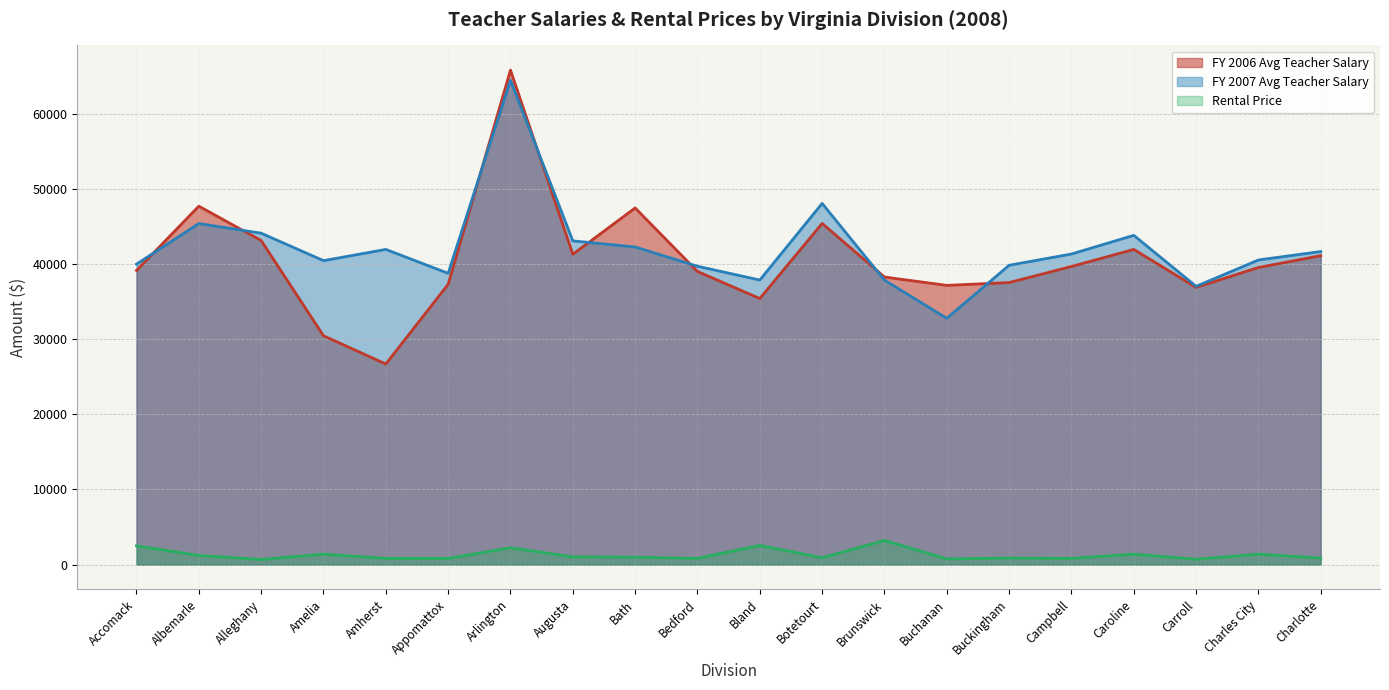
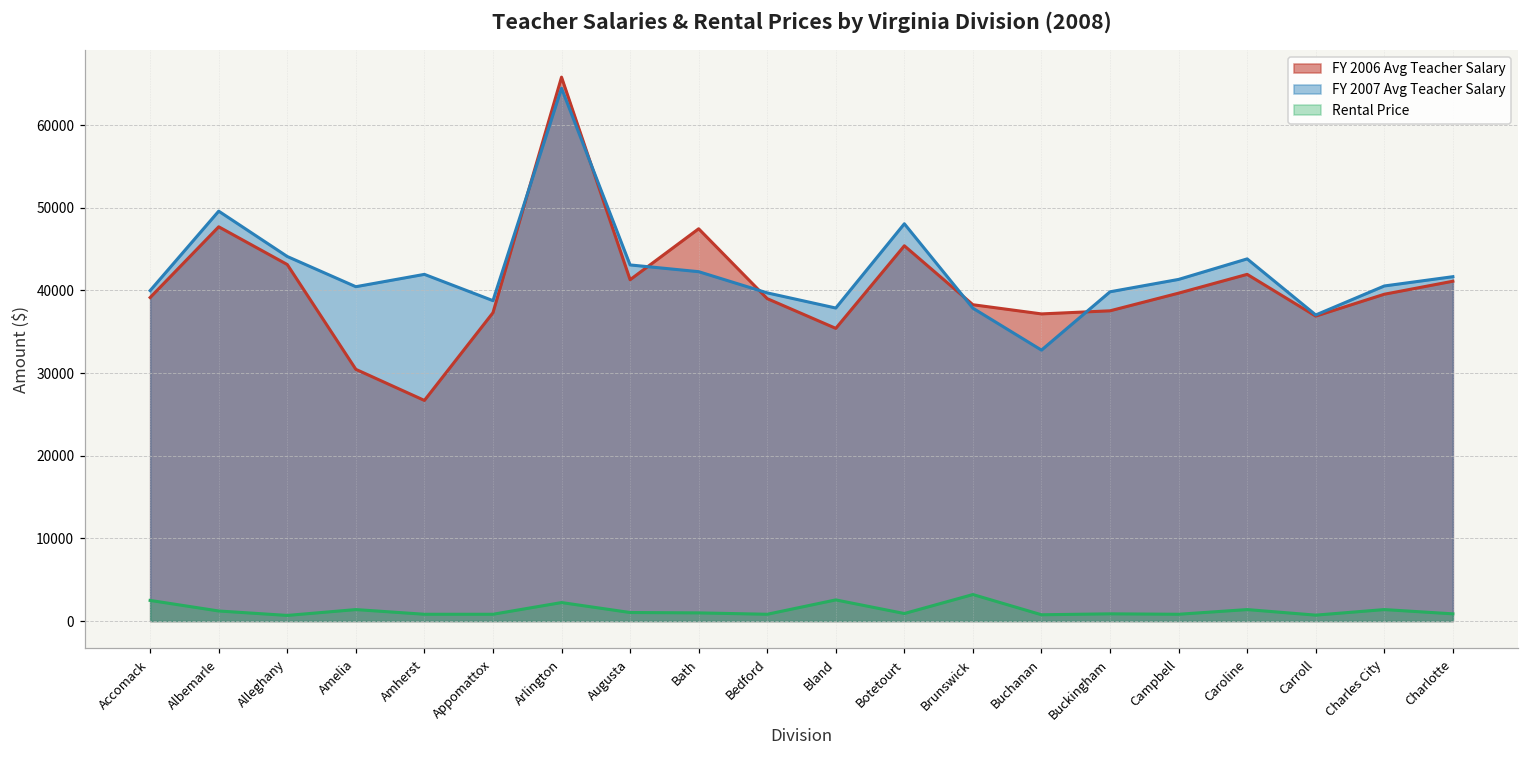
FY 2007 Avg Teacher Salary, Albemarle: 45000 -> 50000
